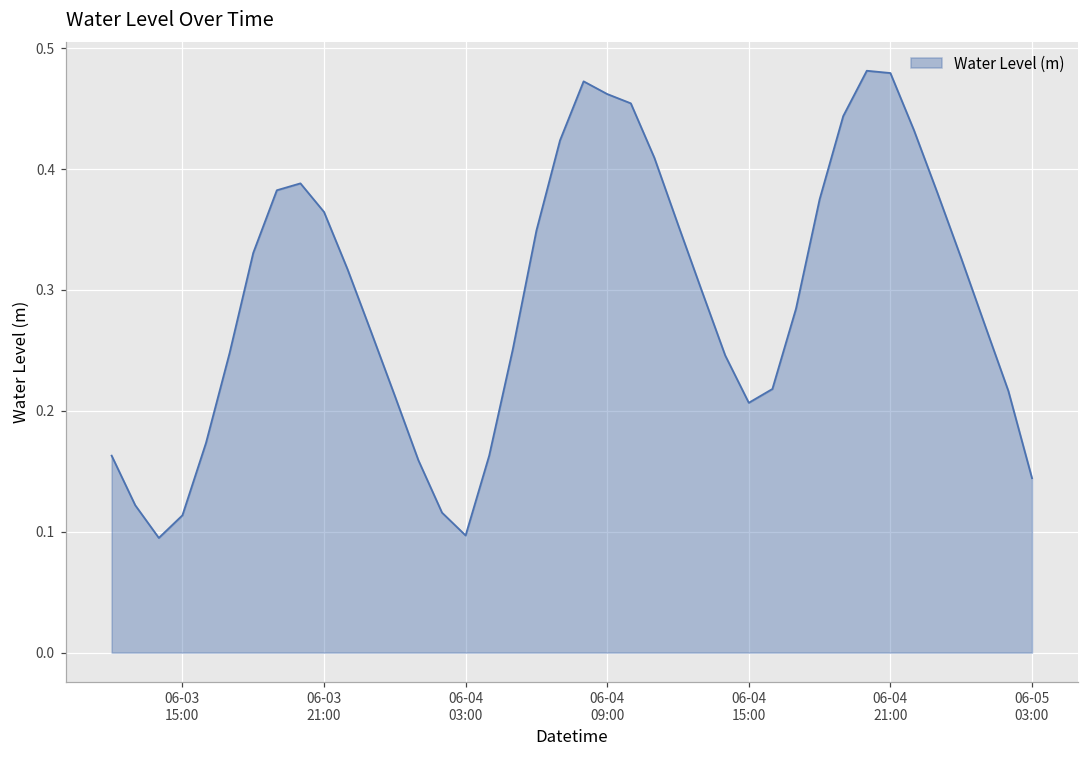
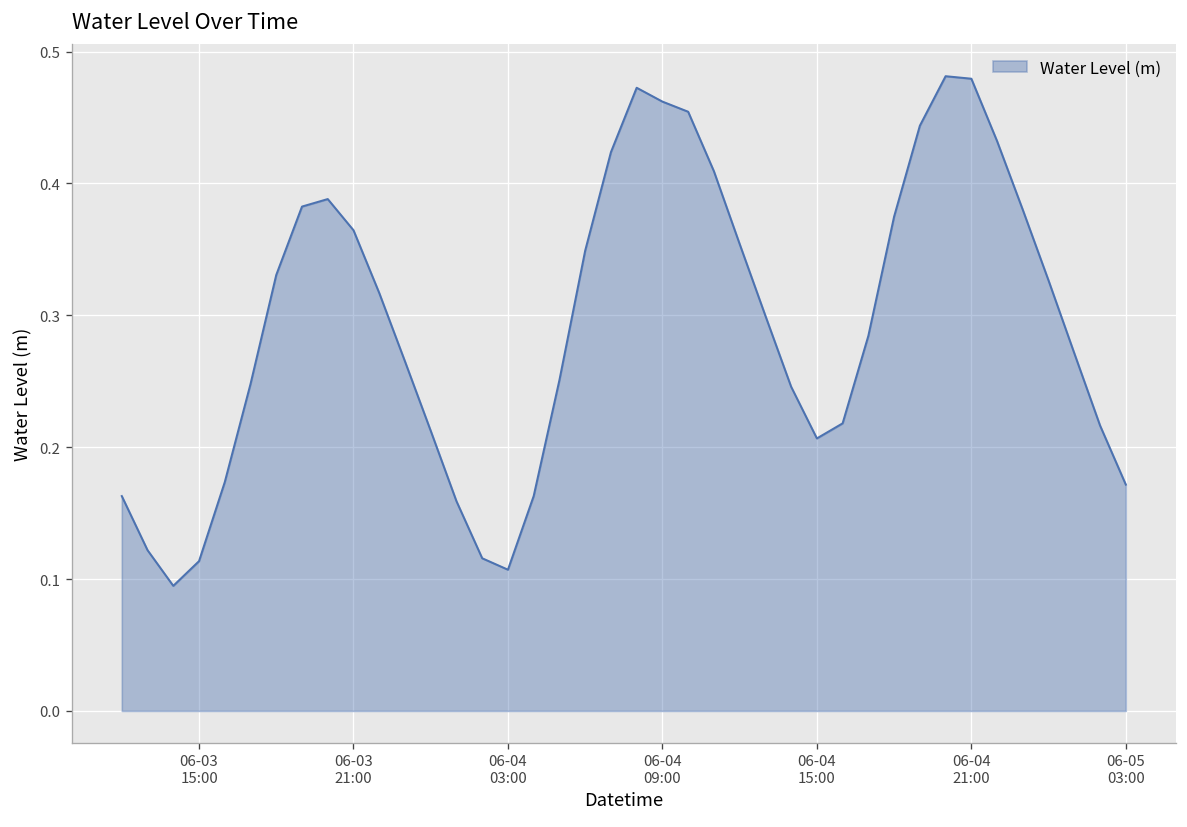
06-04 03:00: 0.097 -> 0.107
06-05 03:00: 0.144 -> 0.172
